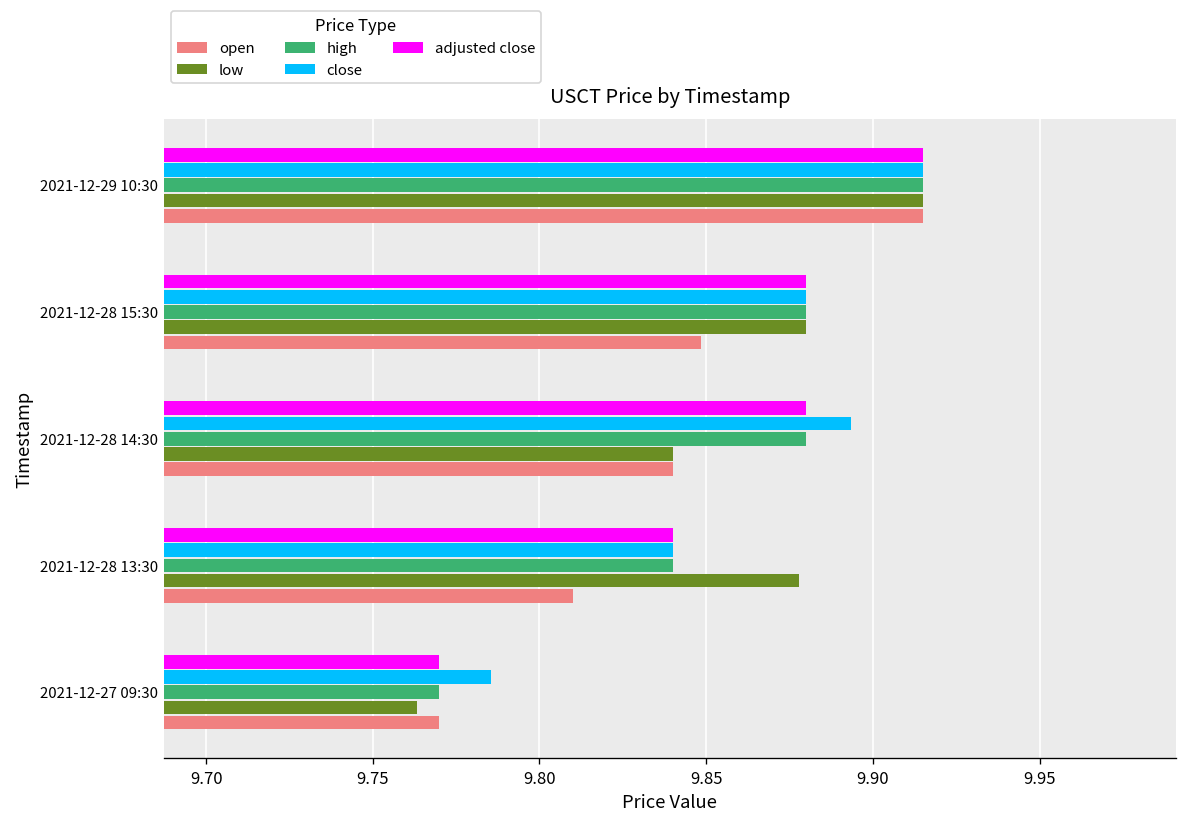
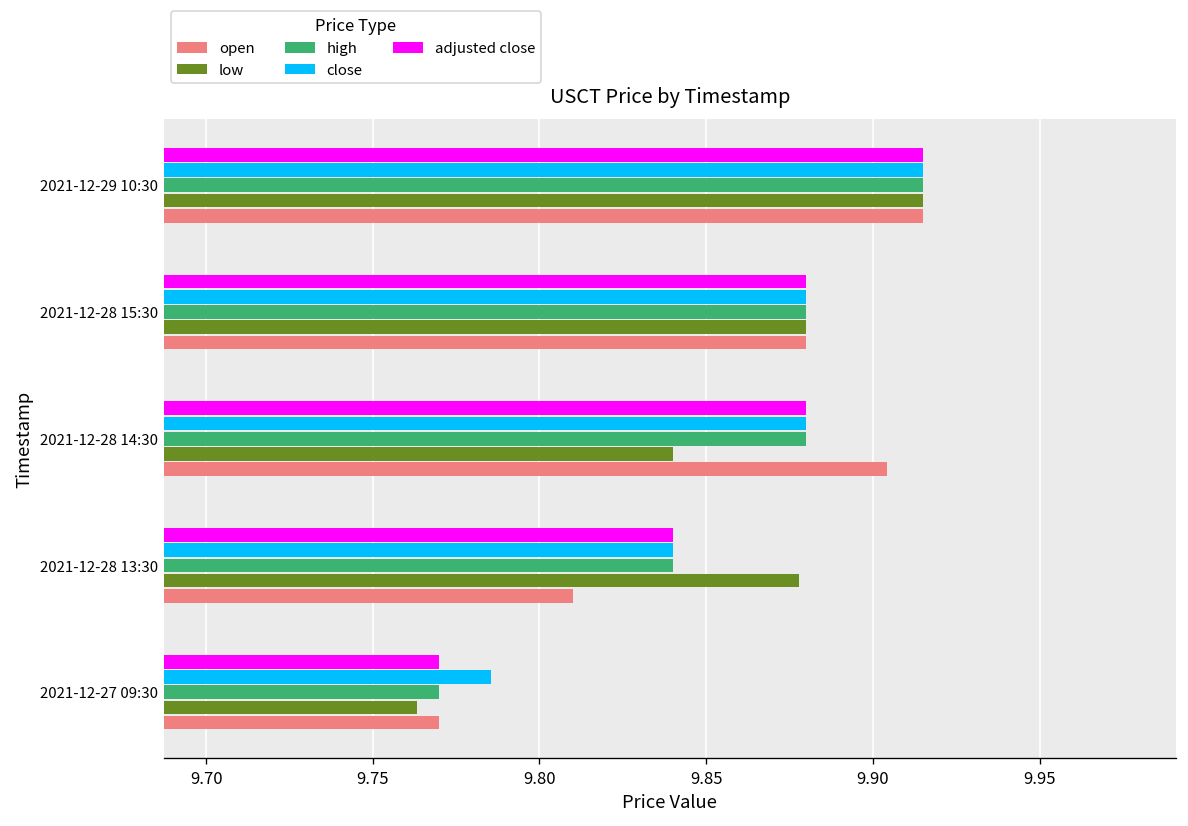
open, 2021-12-28 15:30: 9.849 -> 9.880
close, 2021-12-28 14:30: 9.893 -> 9.880
open, 2021-12-28 14:30: 9.840 -> 9.904
